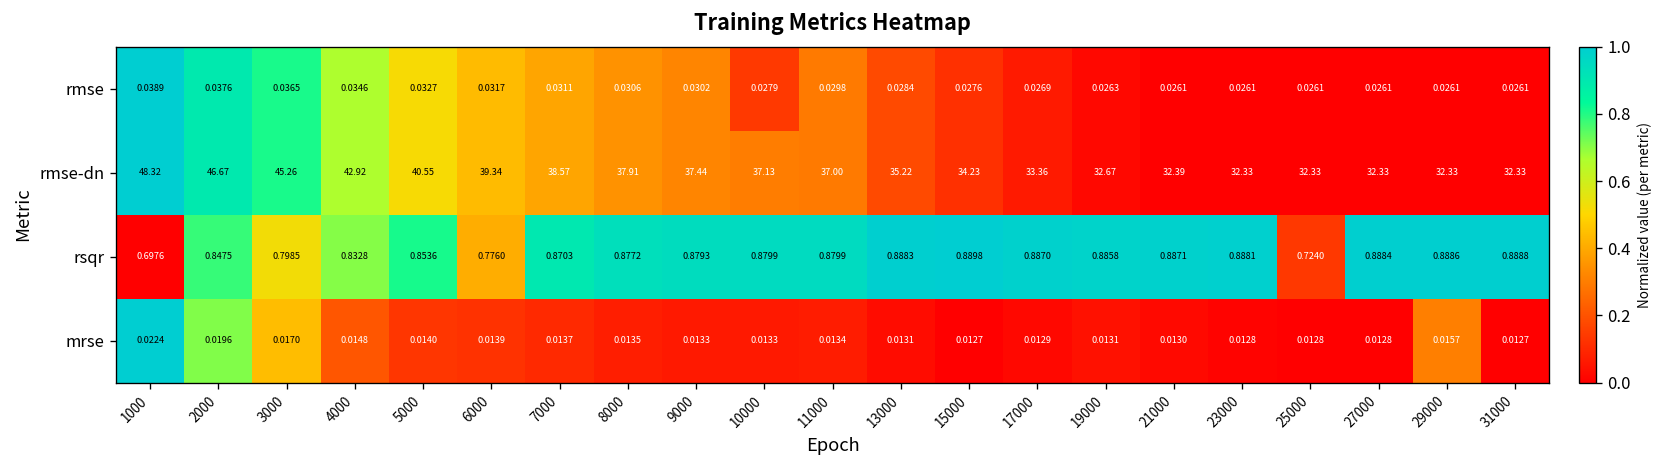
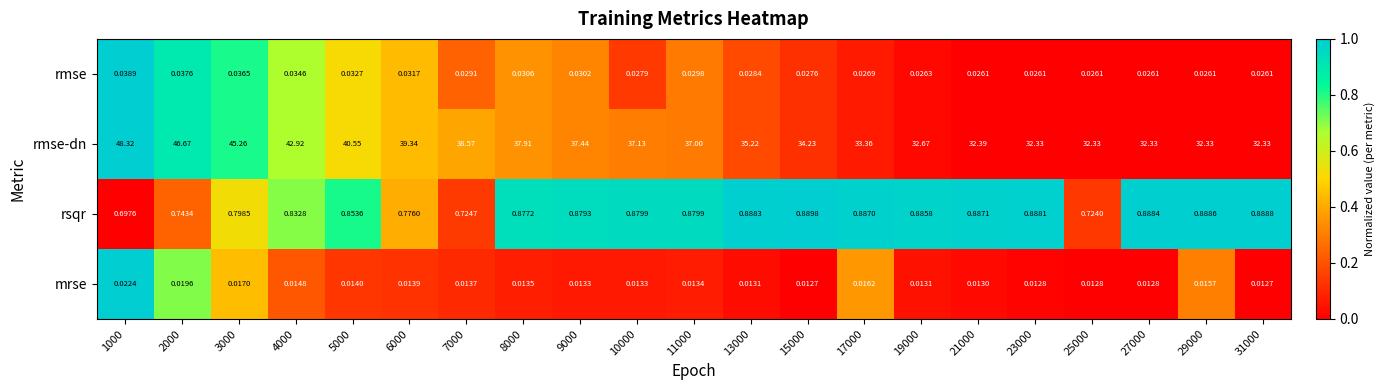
rmse, 7000: 0.0311 -> 0.0291
rsqr, 2000: 0.8475 -> 0.7434
rsqr, 7000: 0.8703 -> 0.7247
mrse, 17000: 0.0129 -> 0.0162
